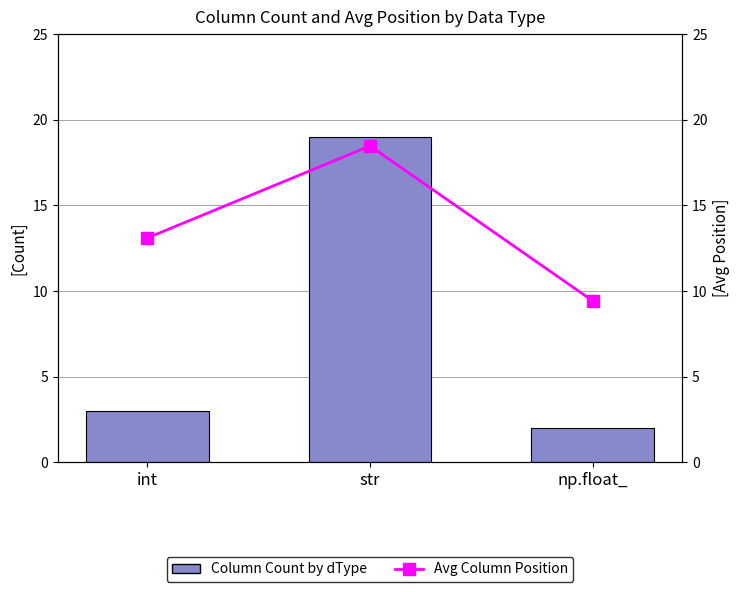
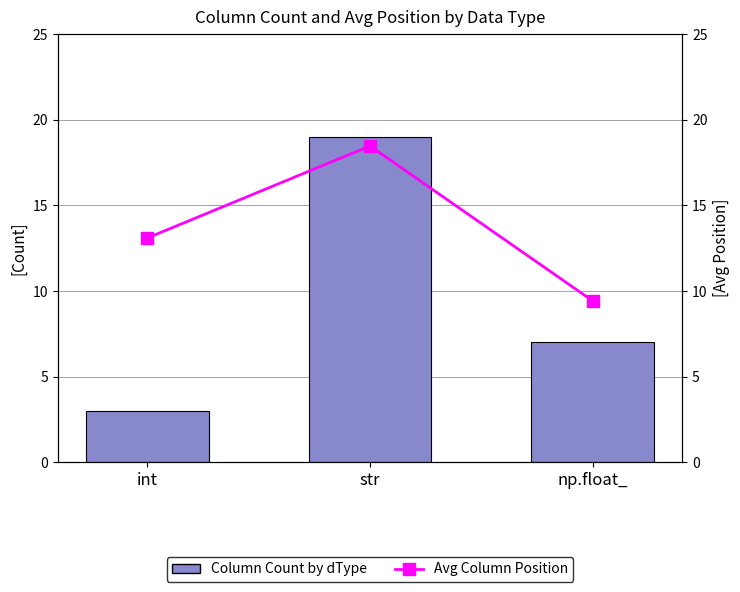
Column Count by dType, np.float_: 2 -> 7
